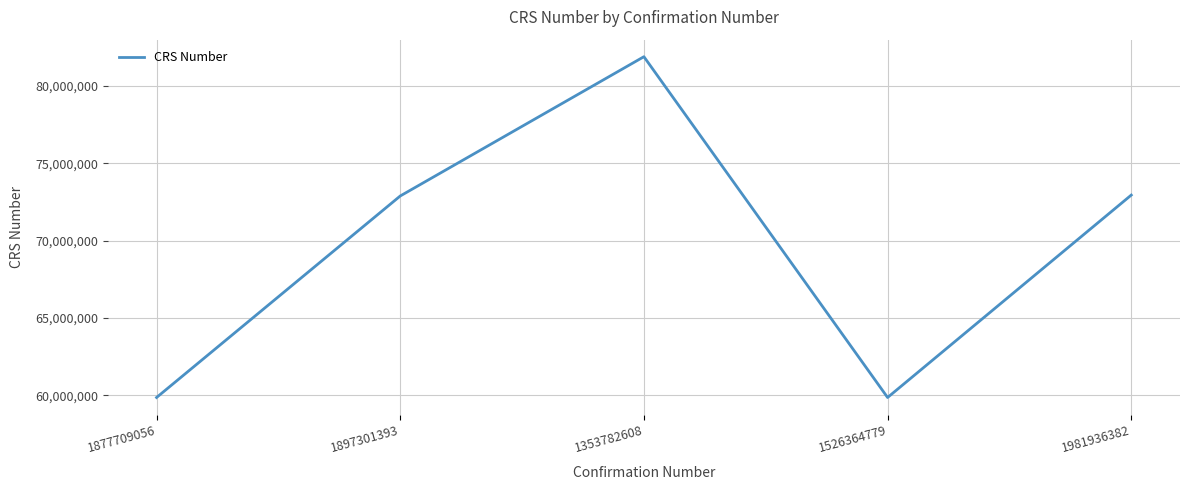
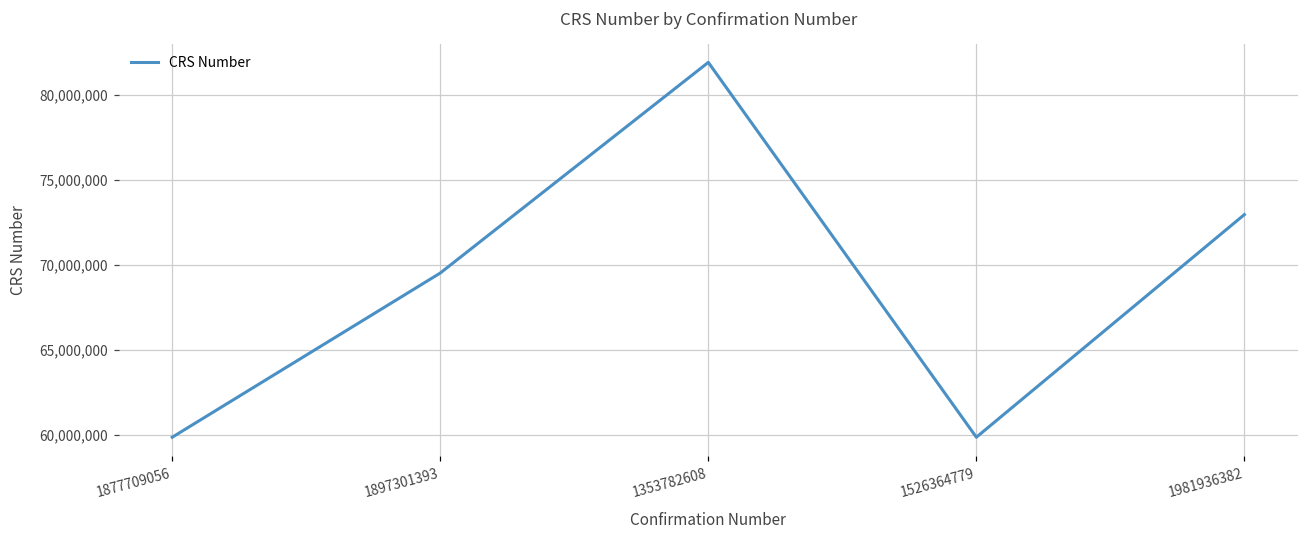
1897301393: 72,900,000 -> 69,500,000
